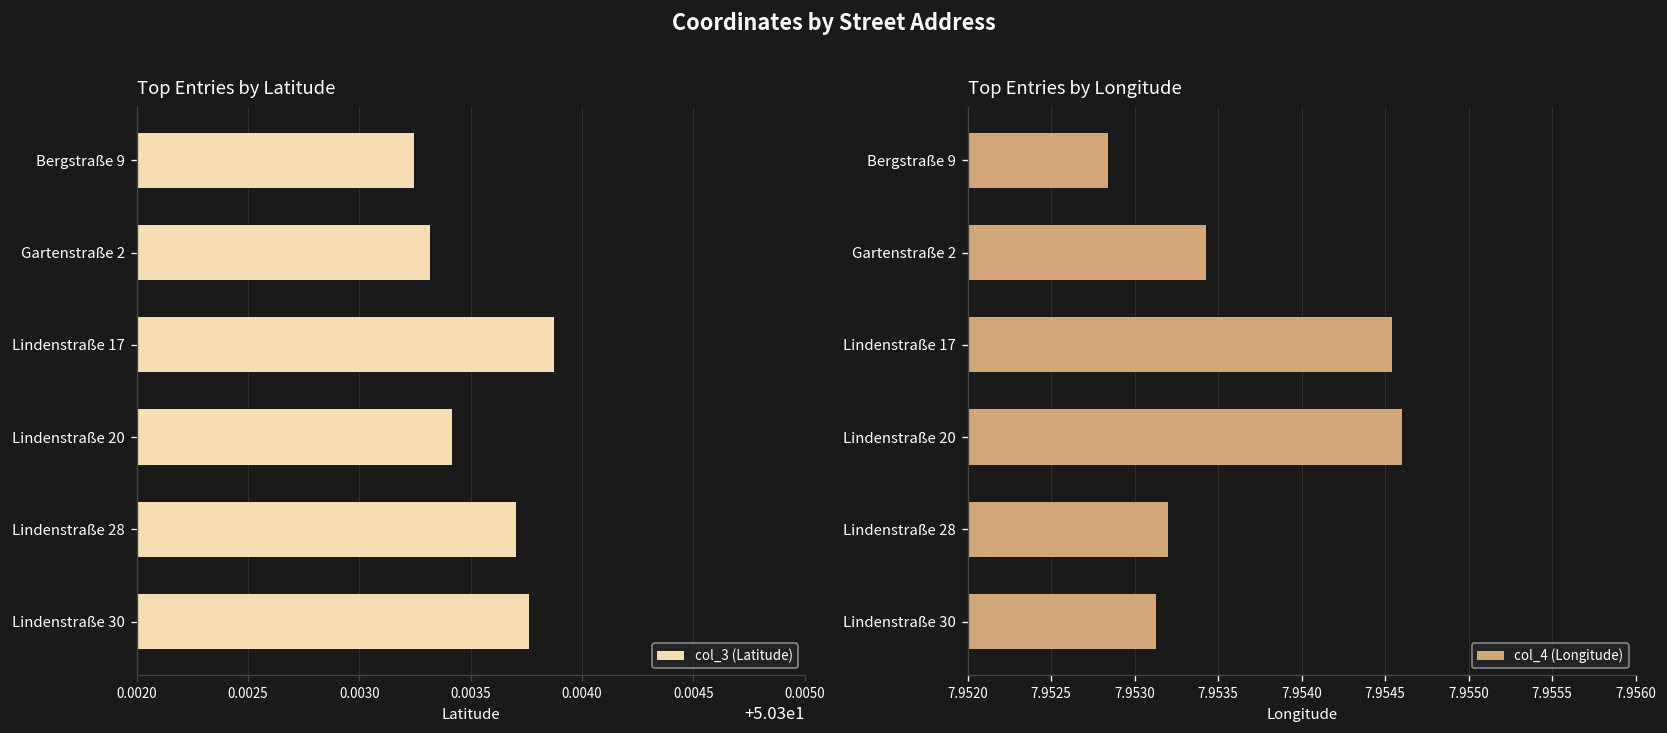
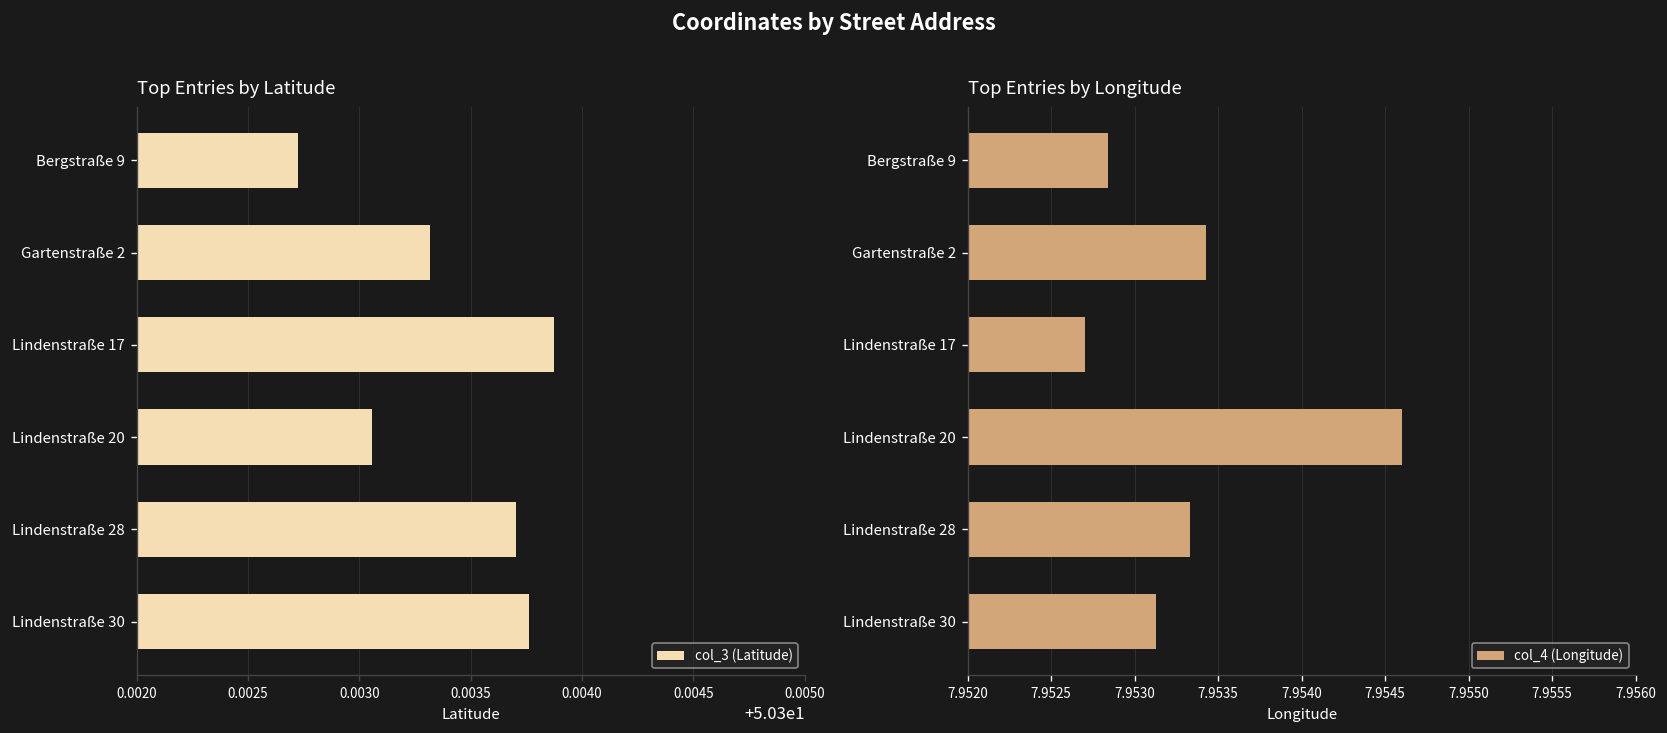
Top Entries by Latitude, Bergstraße 9: 50.30325 -> 50.30272
Top Entries by Latitude, Lindenstraße 20: 50.30342 -> 50.30306
Top Entries by Longitude, Lindenstraße 17: 7.95454 -> 7.95270
Top Entries by Longitude, Lindenstraße 28: 7.95320 -> 7.95333
